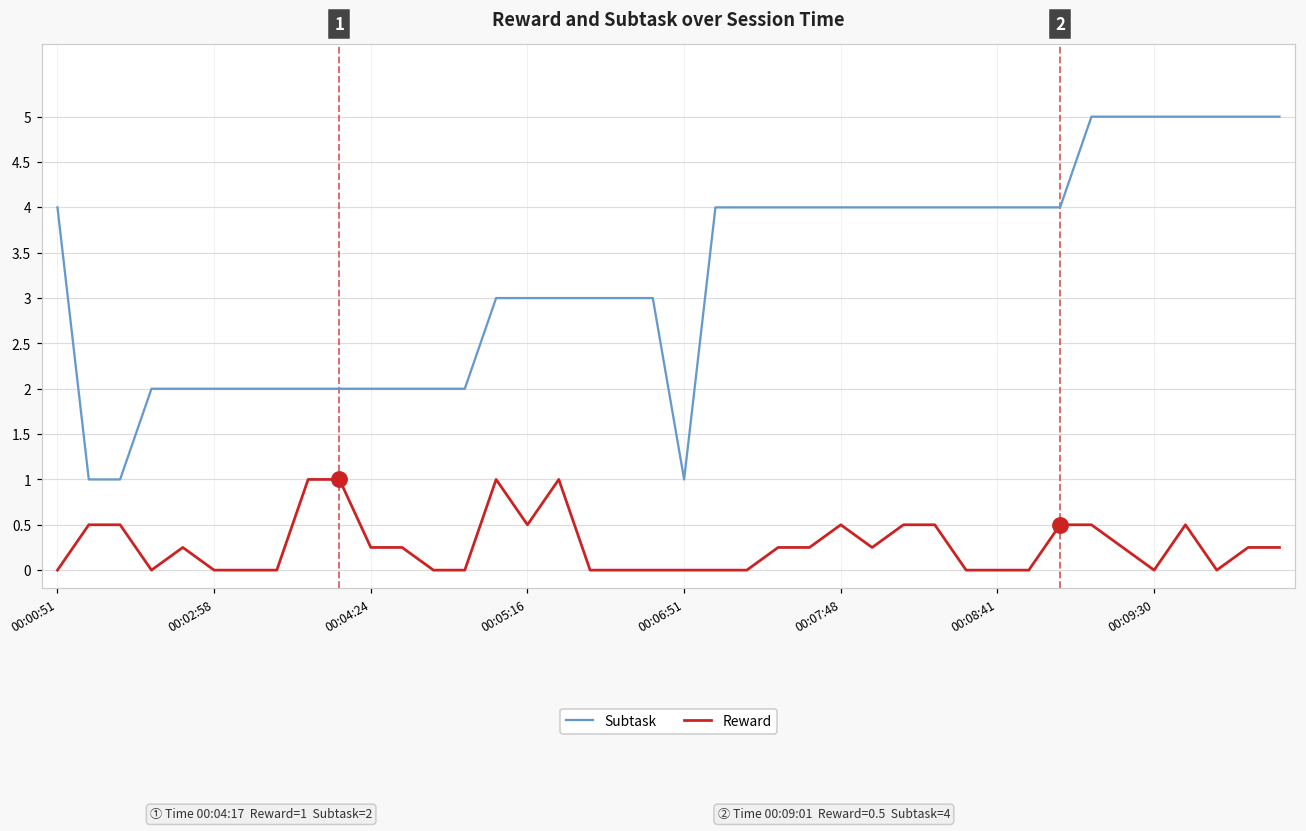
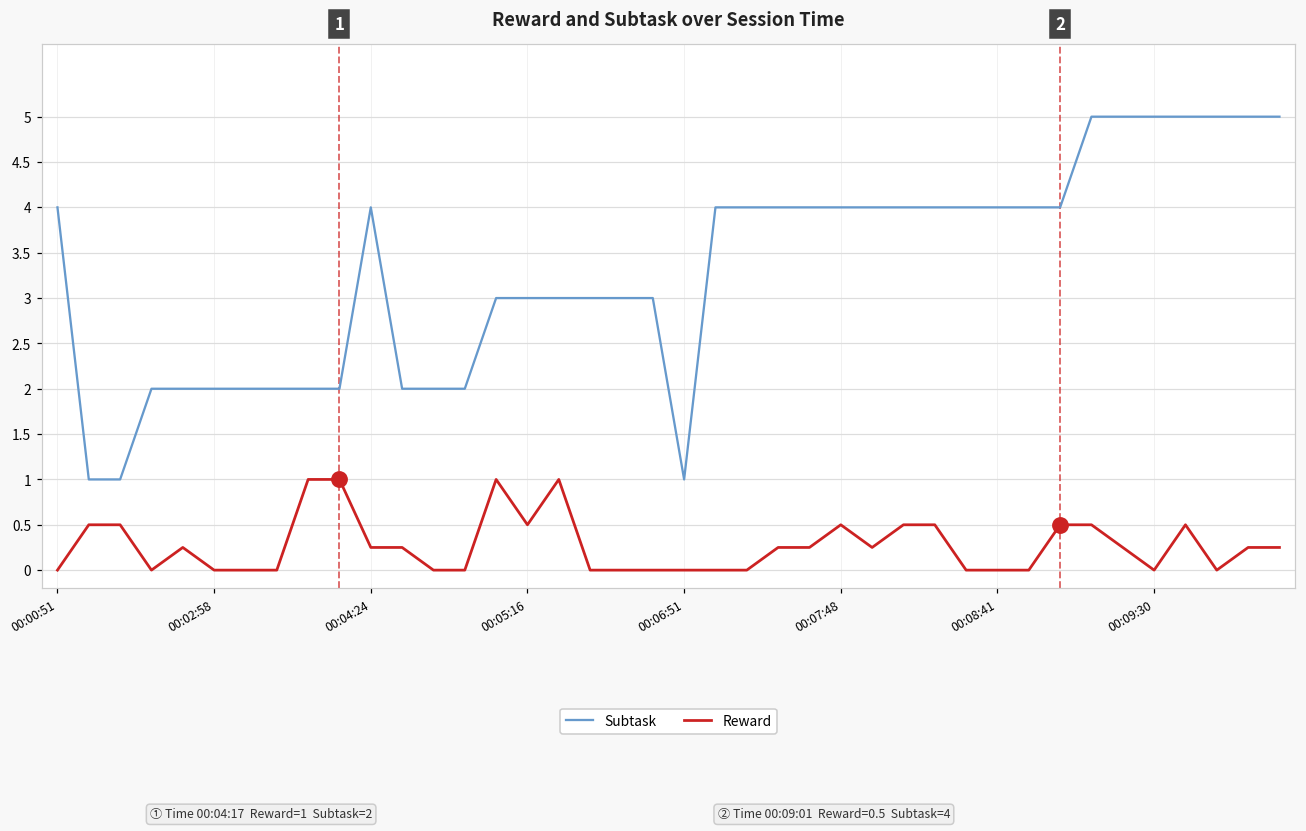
Subtask, 00:04:24: 2 -> 4
